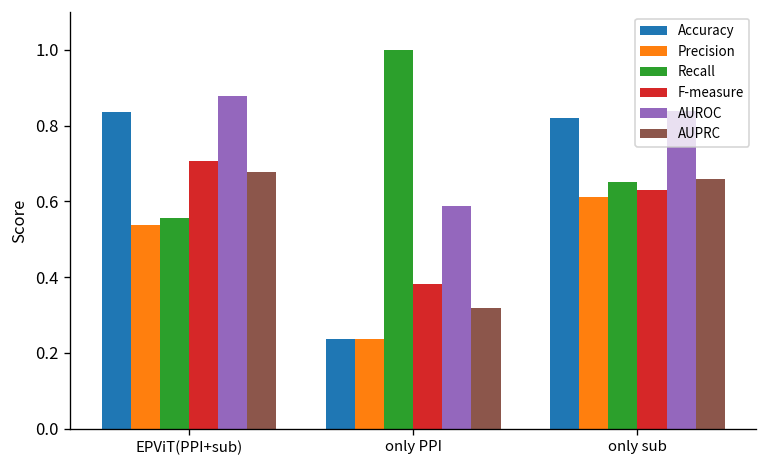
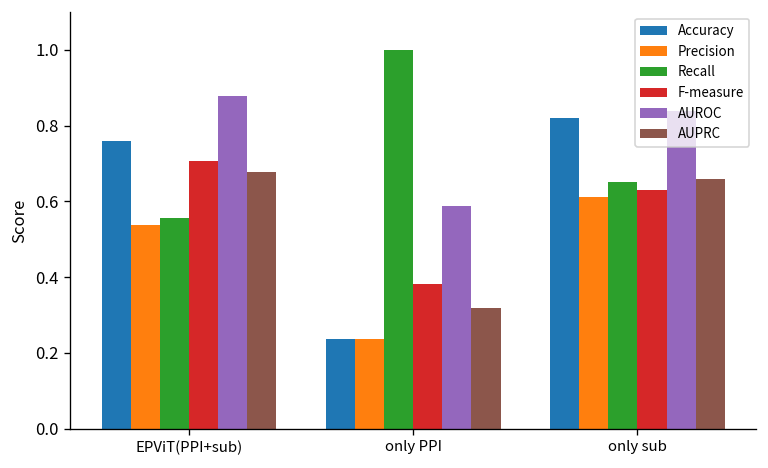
Accuracy, EPViT(PPI+sub): 0.84 -> 0.76
